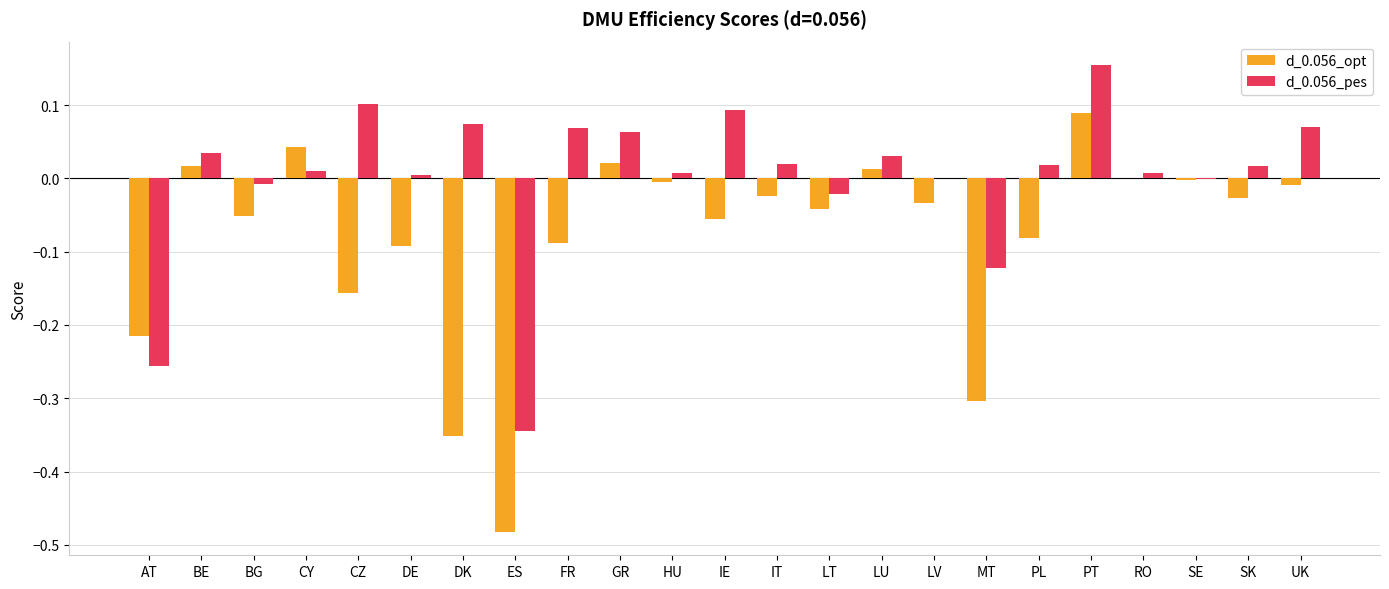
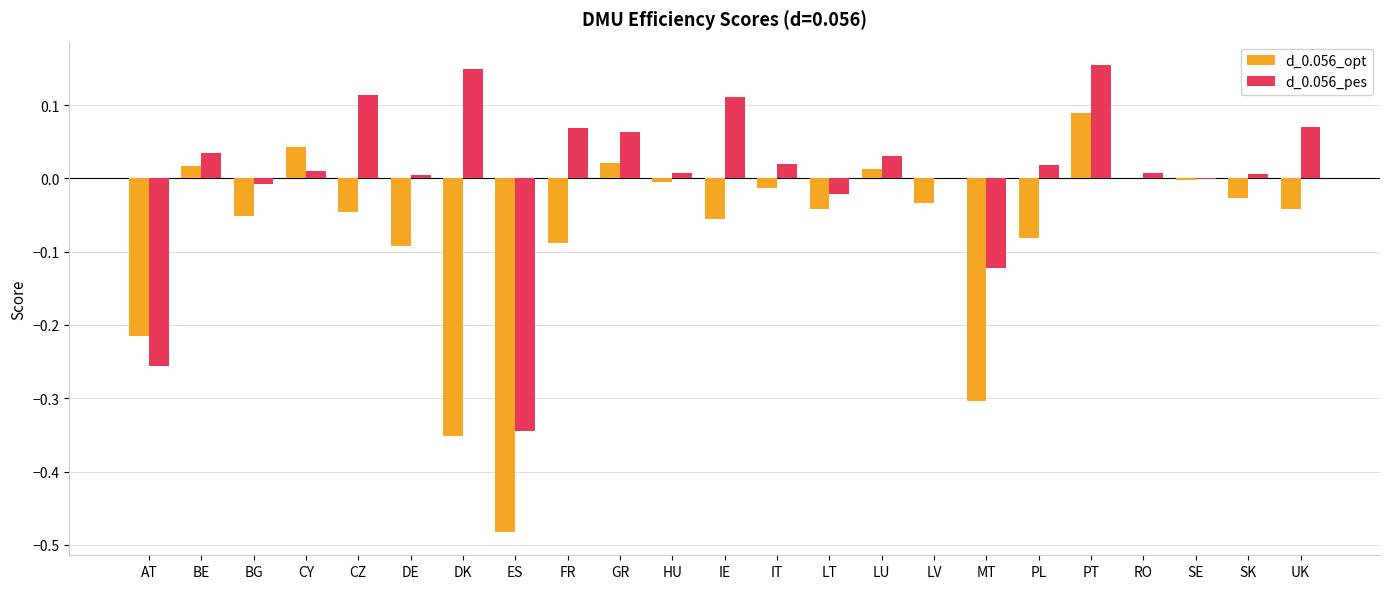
d_0.056_opt, CZ: -0.16 -> -0.05
d_0.056_pes, CZ: 0.10 -> 0.11
d_0.056_pes, DK: 0.07 -> 0.15
d_0.056_pes, IE: 0.09 -> 0.11
d_0.056_opt, IT: -0.02 -> -0.01
d_0.056_pes, SK: 0.02 -> 0.01
d_0.056_opt, UK: -0.01 -> -0.04
